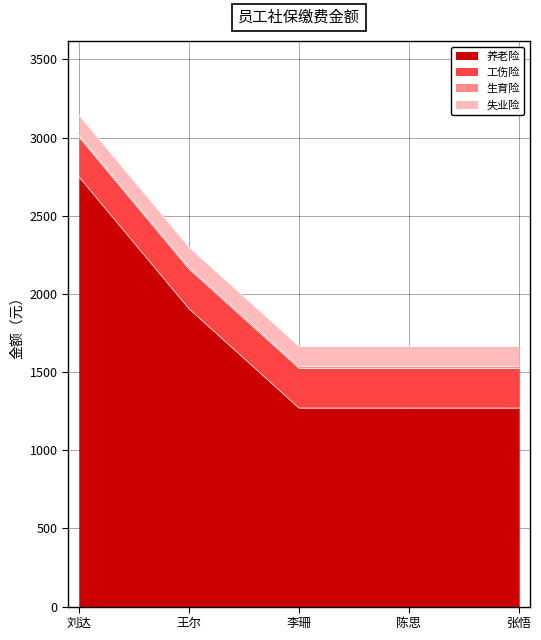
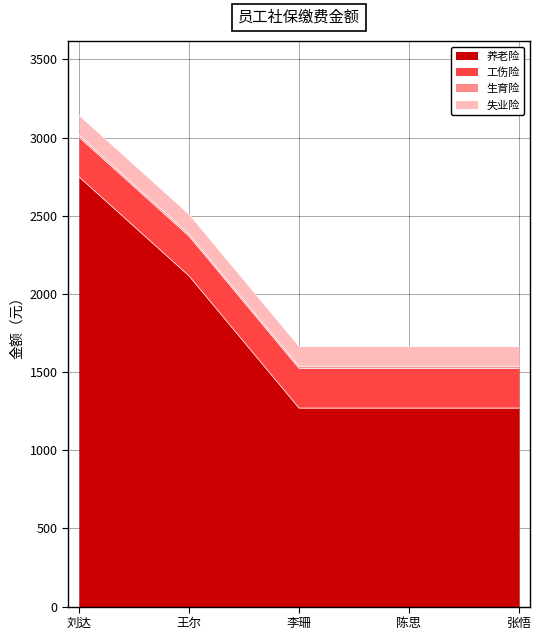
养老险, 王尔: 1910 -> 2120
